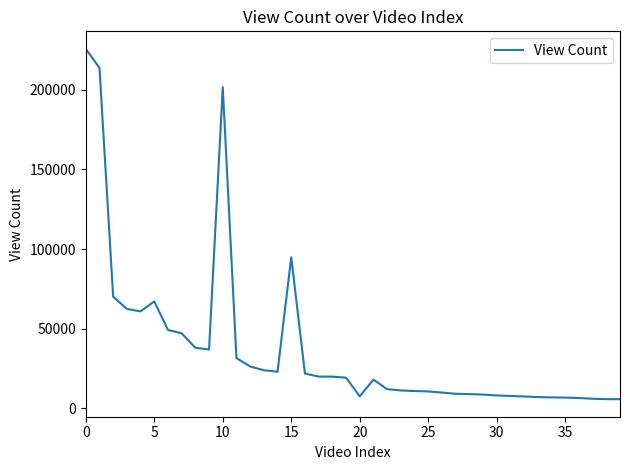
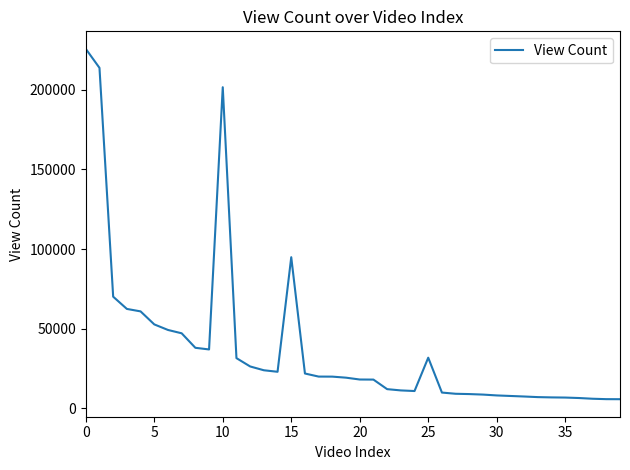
5: 67000 -> 53000
20: 8000 -> 18000
25: 11000 -> 32000
